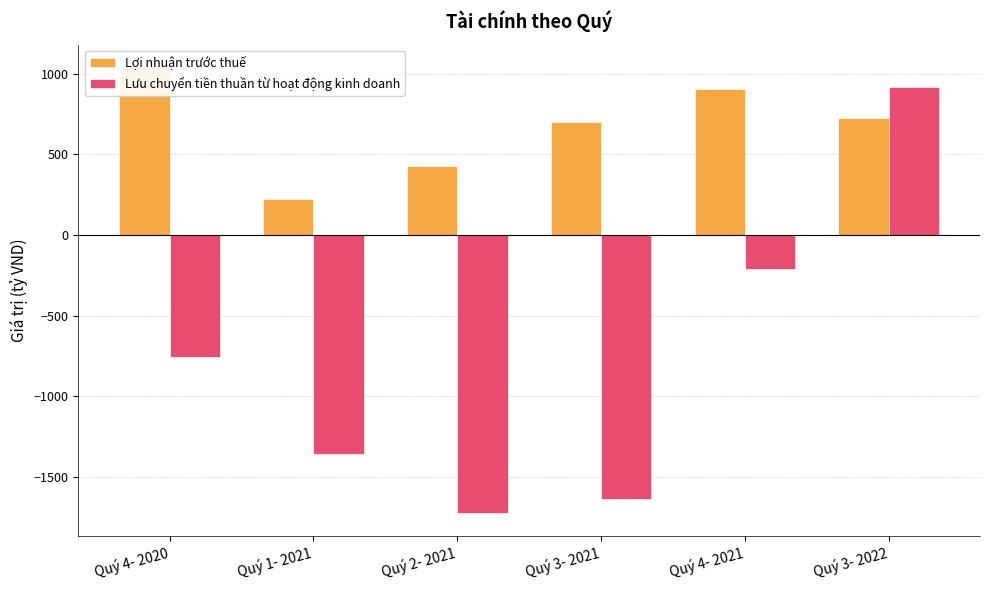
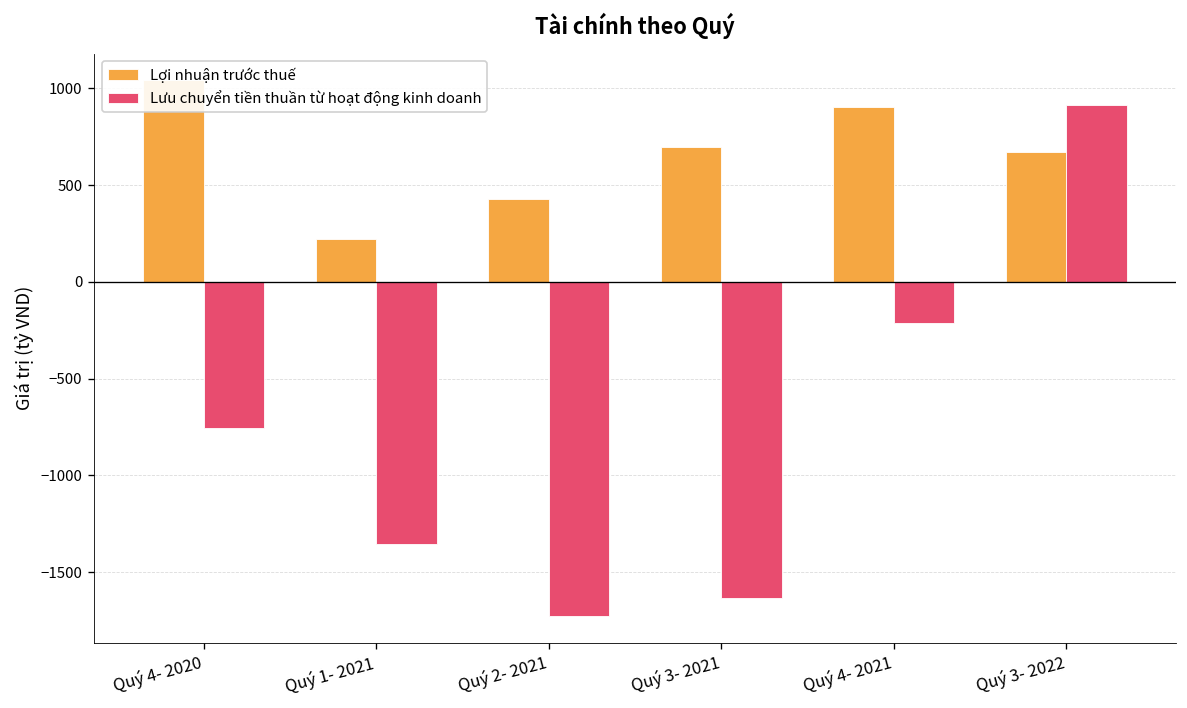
Lợi nhuận trước thuế, Quý 3- 2022: 730 -> 670
